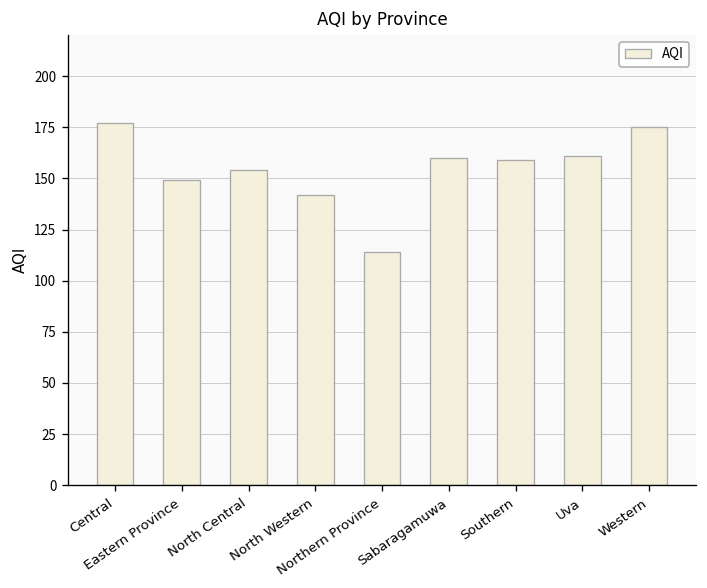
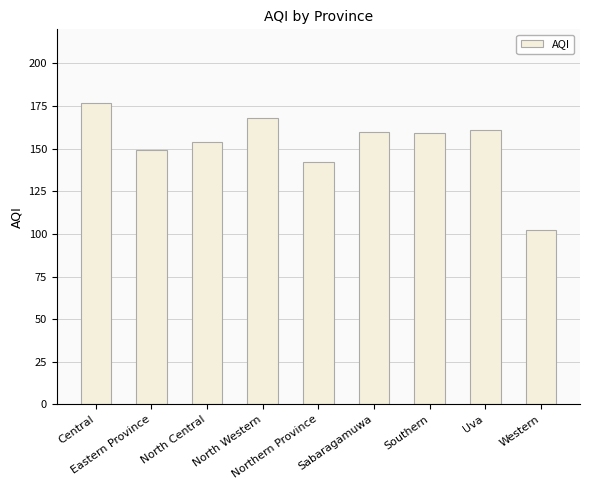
North Western: 142 -> 168
Northern Province: 114 -> 142
Western: 175 -> 102
